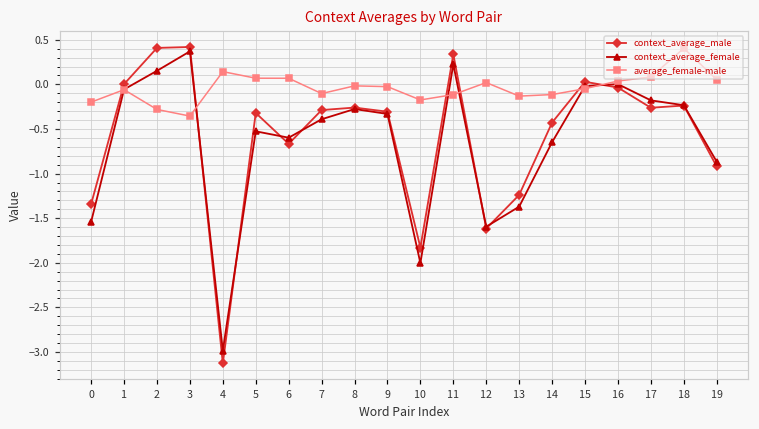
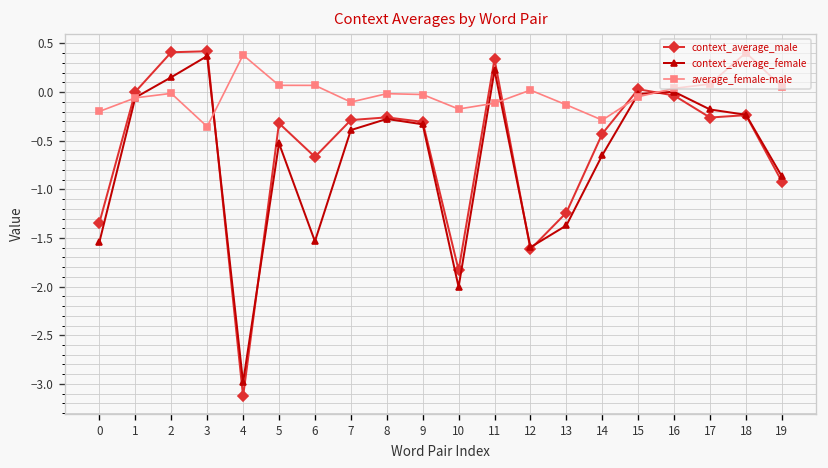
average_female-male, 2: -0.3 -> 0.0
average_female-male, 4: 0.1 -> 0.4
context_average_female, 6: -0.6 -> -1.5
average_female-male, 14: -0.1 -> -0.3
